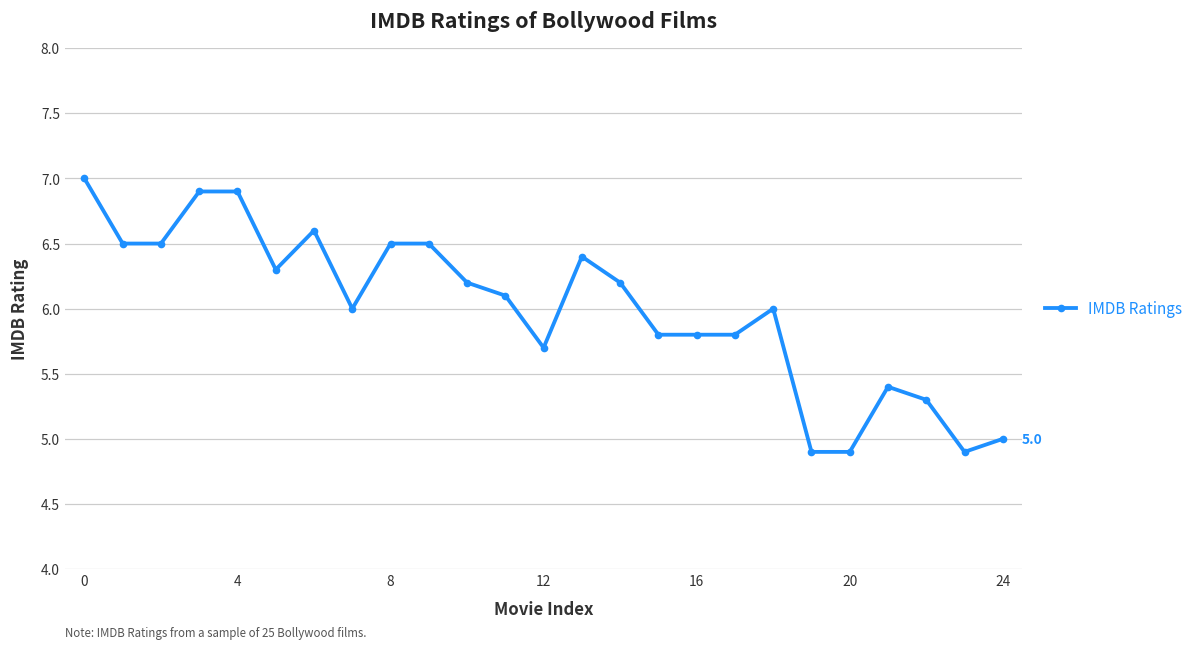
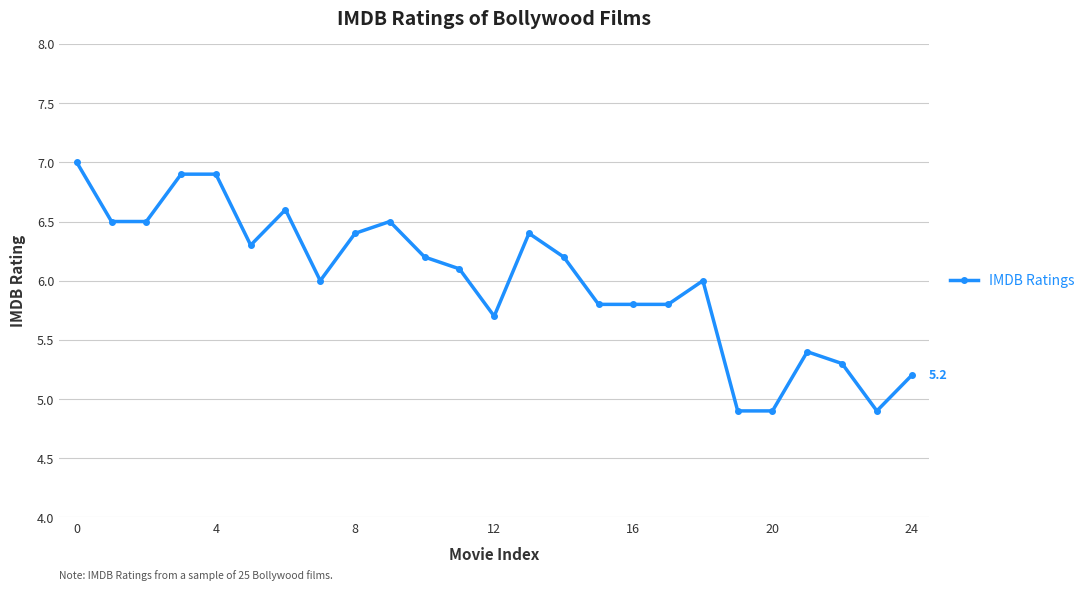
8: 6.5 -> 6.4
24: 5.0 -> 5.2
